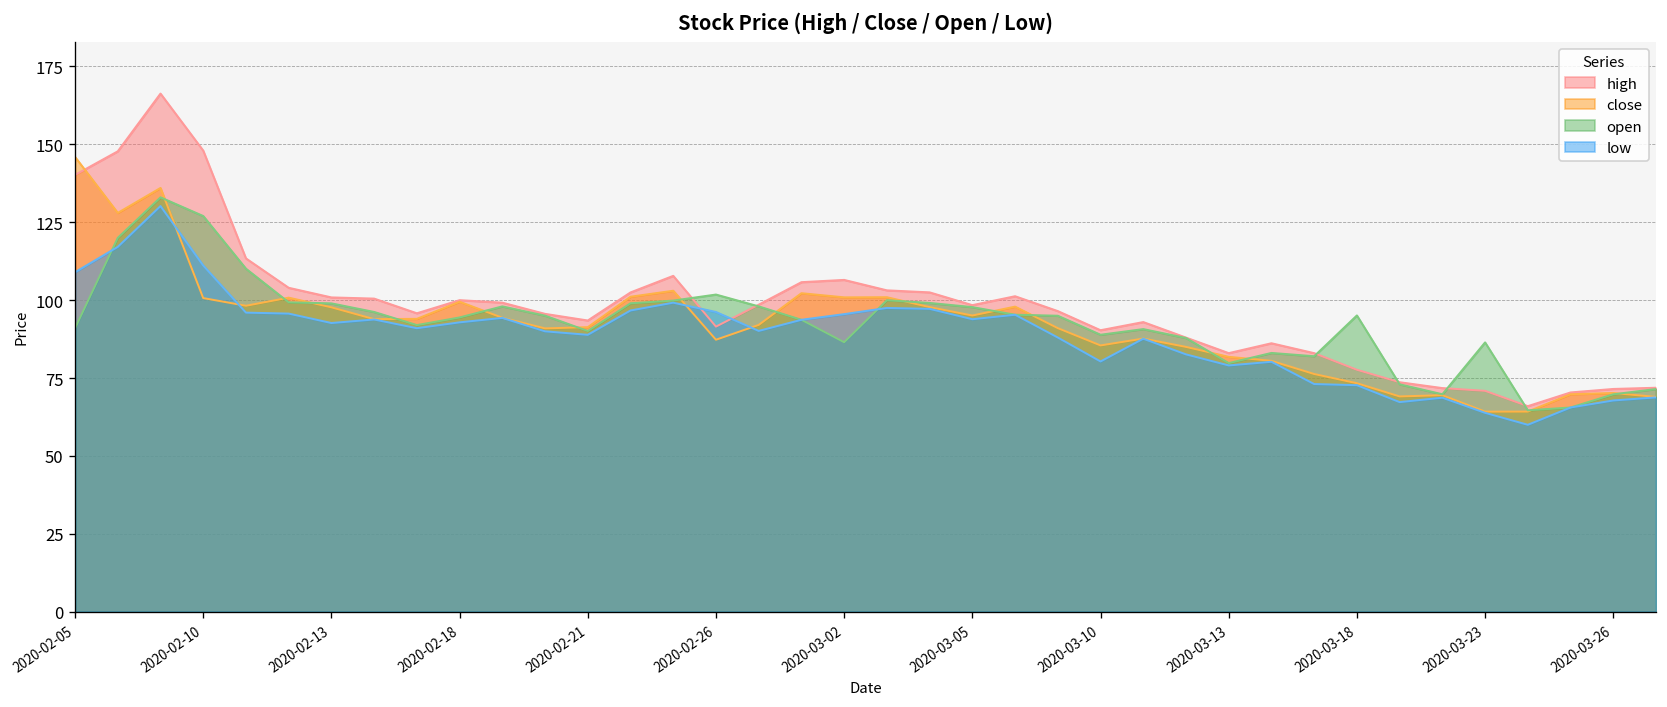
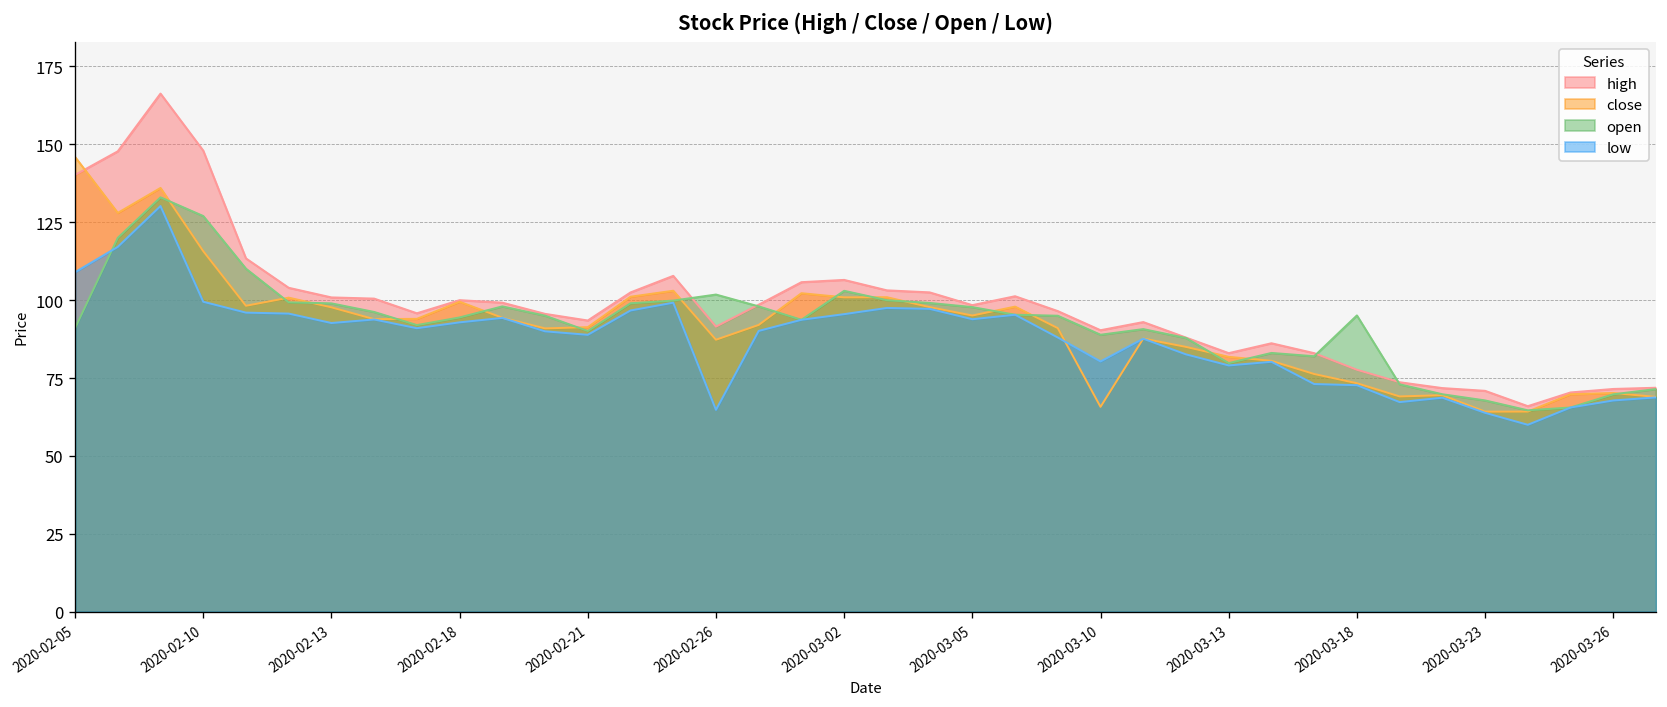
close, 2020-02-10: 101 -> 116
low, 2020-02-10: 111 -> 99
low, 2020-02-26: 96 -> 65
open, 2020-03-02: 87 -> 103
close, 2020-03-10: 85 -> 66
open, 2020-03-23: 86 -> 68
